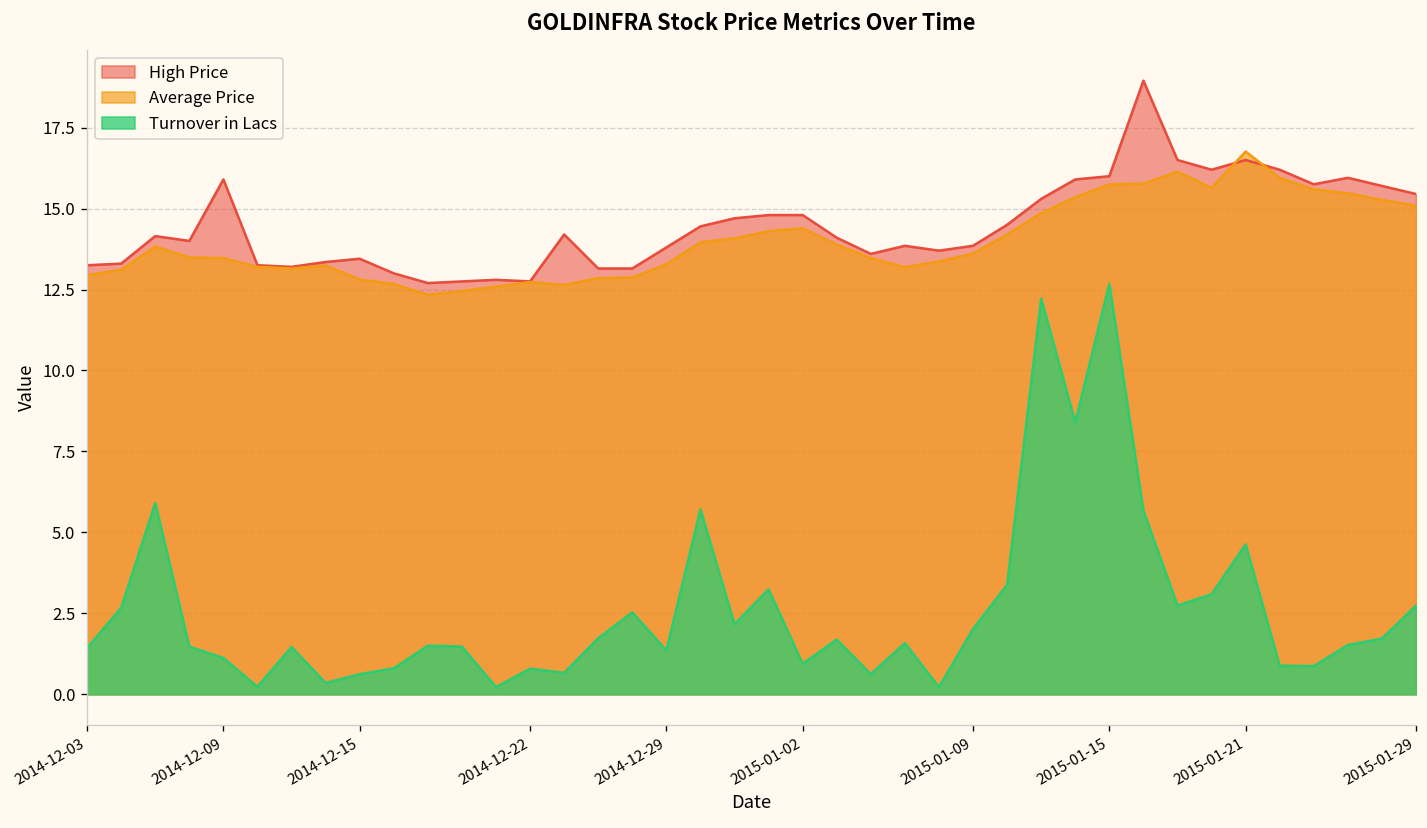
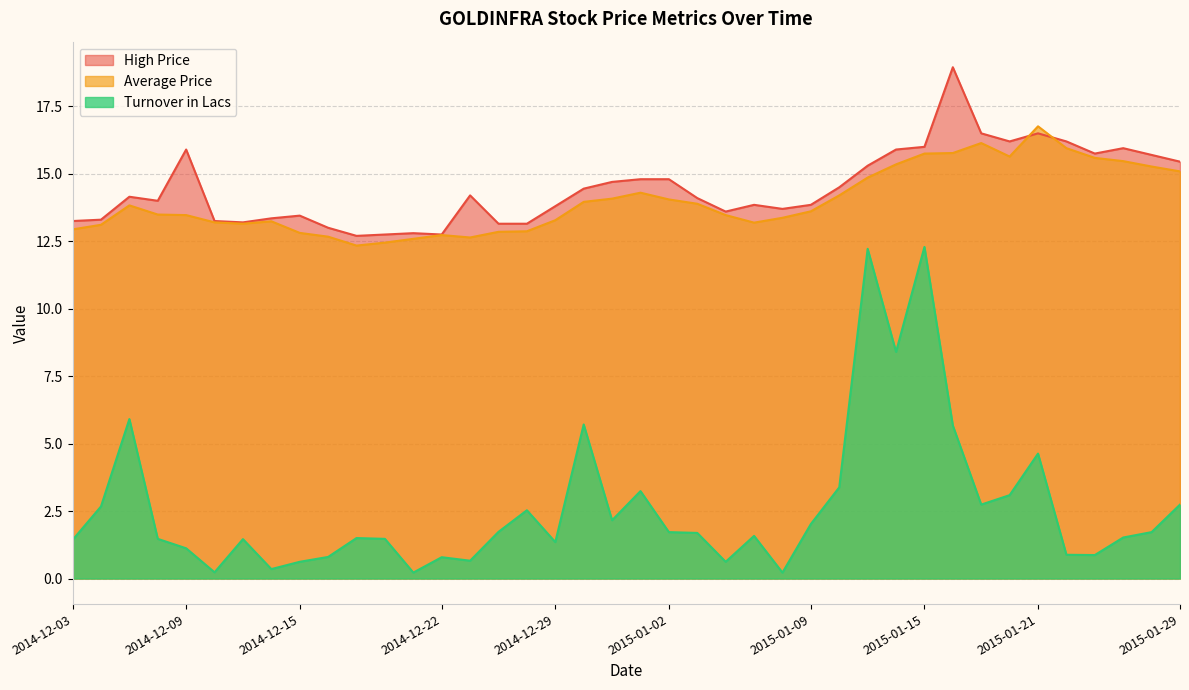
Average Price, 2015-01-02: 14.4 -> 14.1
Turnover in Lacs, 2015-01-02: 0.9 -> 1.7
Turnover in Lacs, 2015-01-15: 12.7 -> 12.3
